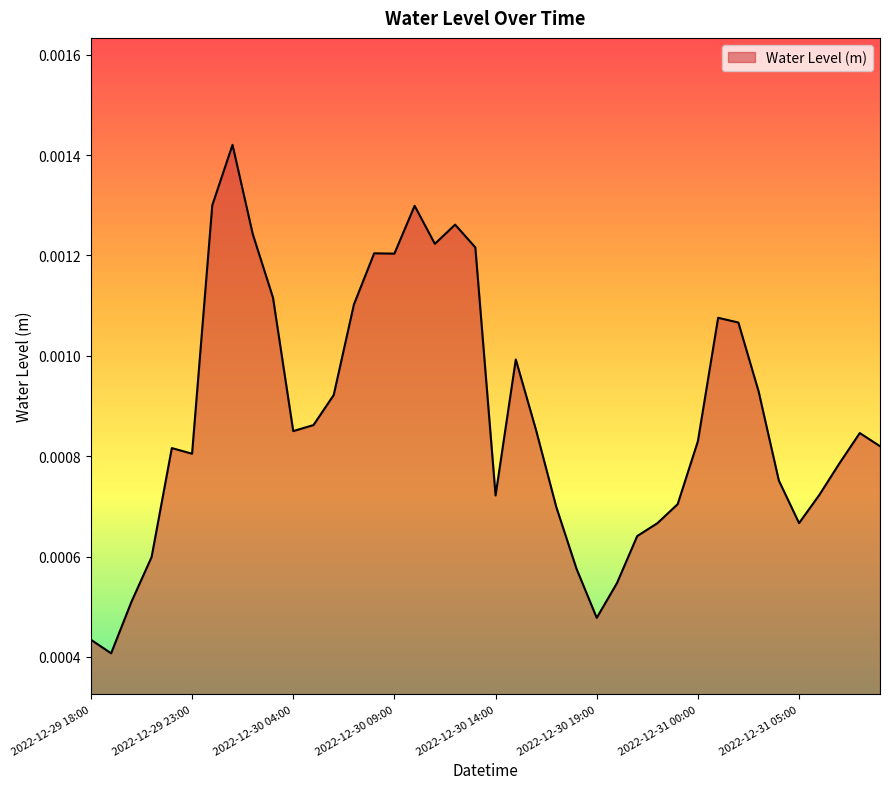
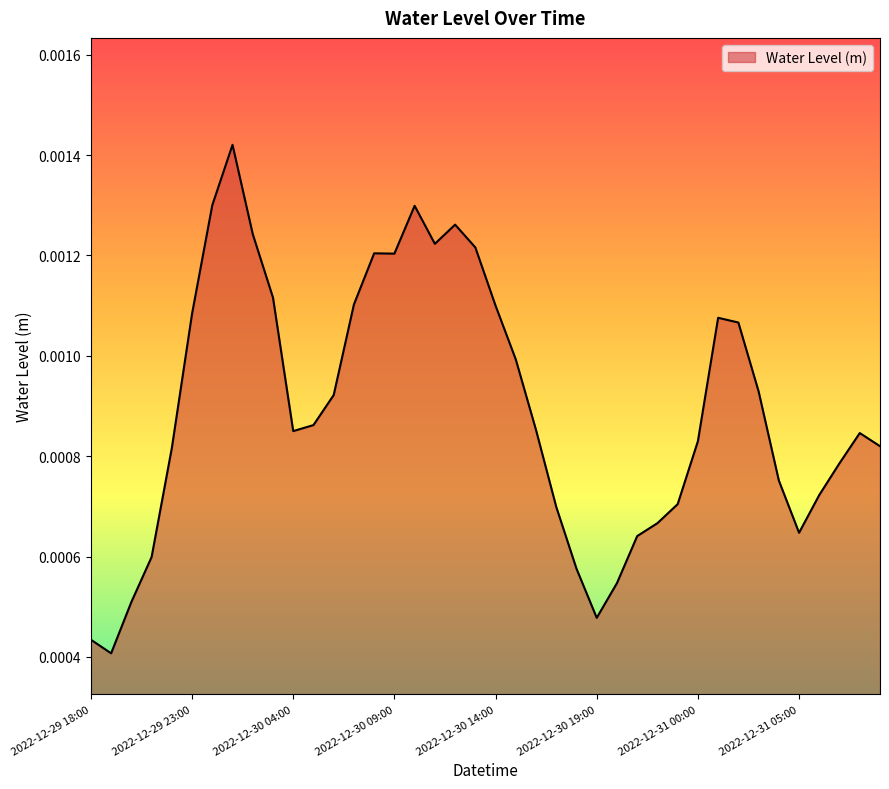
2022-12-29 23:00: 0.00080 -> 0.00108
2022-12-30 14:00: 0.00072 -> 0.00110
2022-12-31 05:00: 0.00067 -> 0.00065
